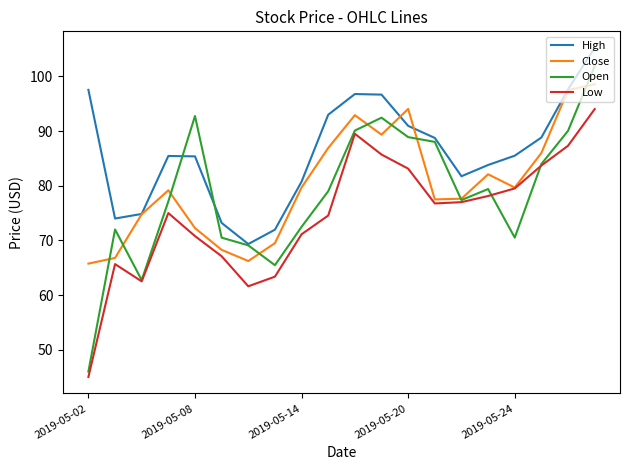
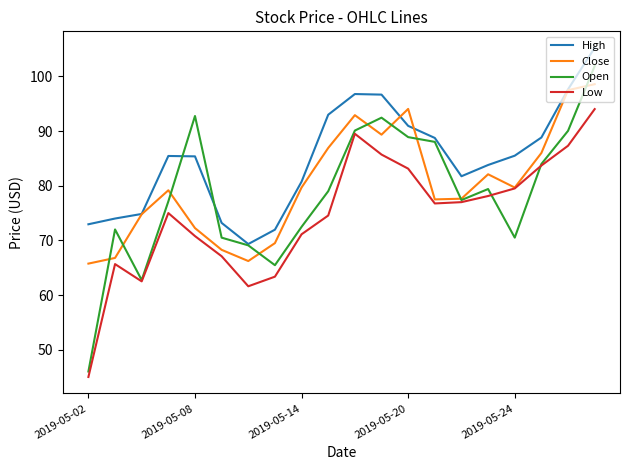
High, 2019-05-02: 98 -> 73
